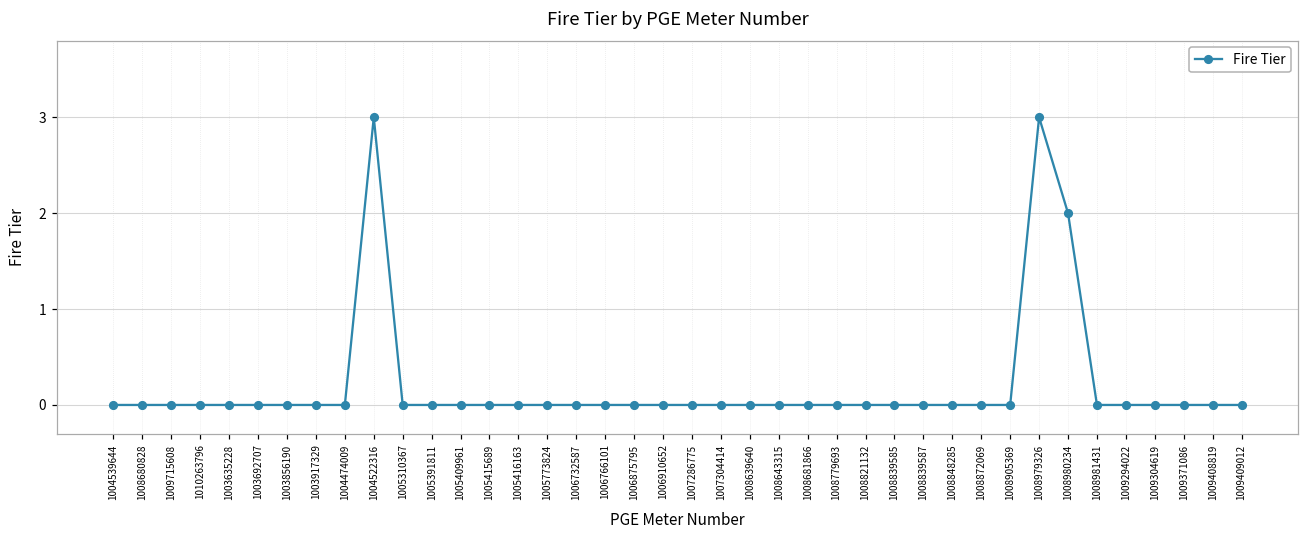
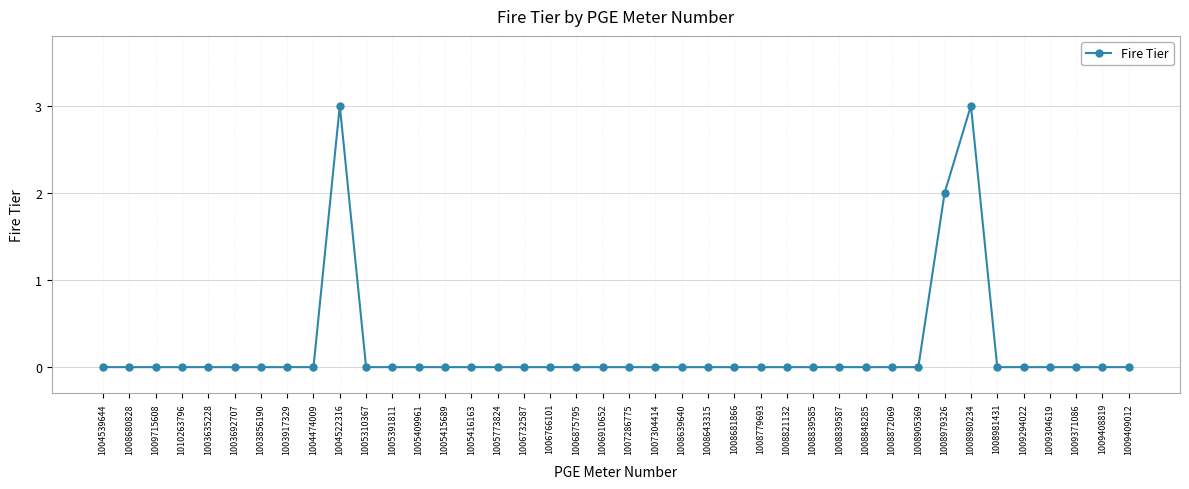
1008979326: 3 -> 2
1008980234: 2 -> 3
